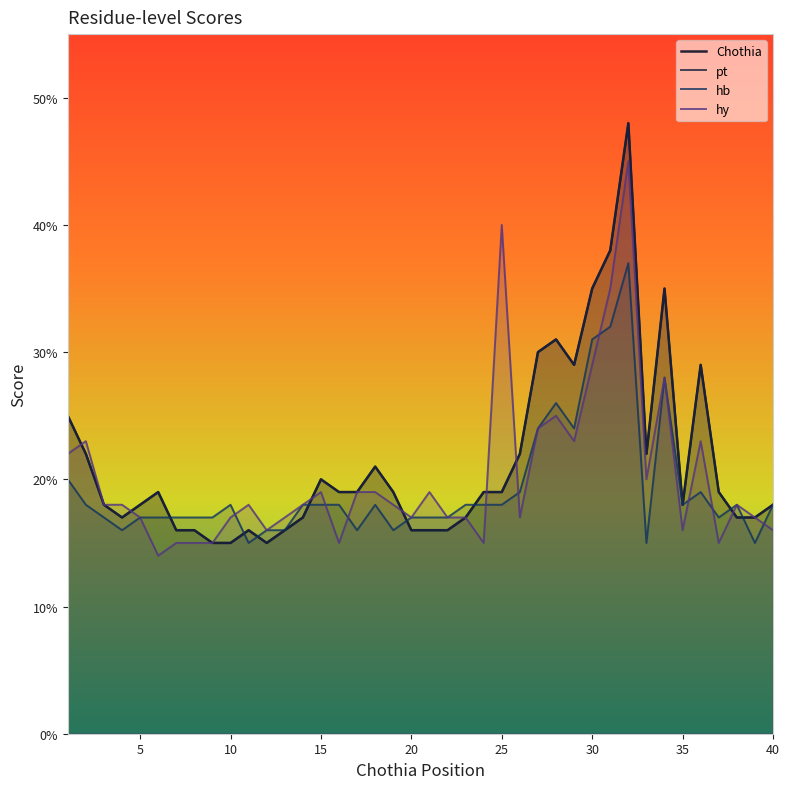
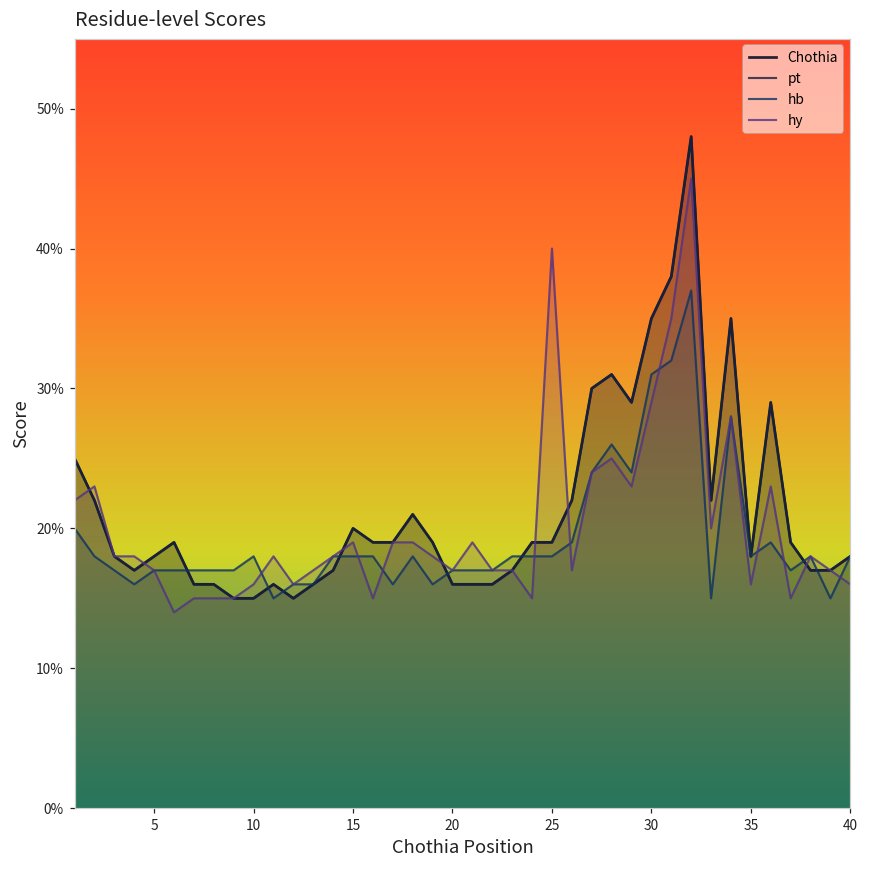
hy, 10: 17.0% -> 16.0%
